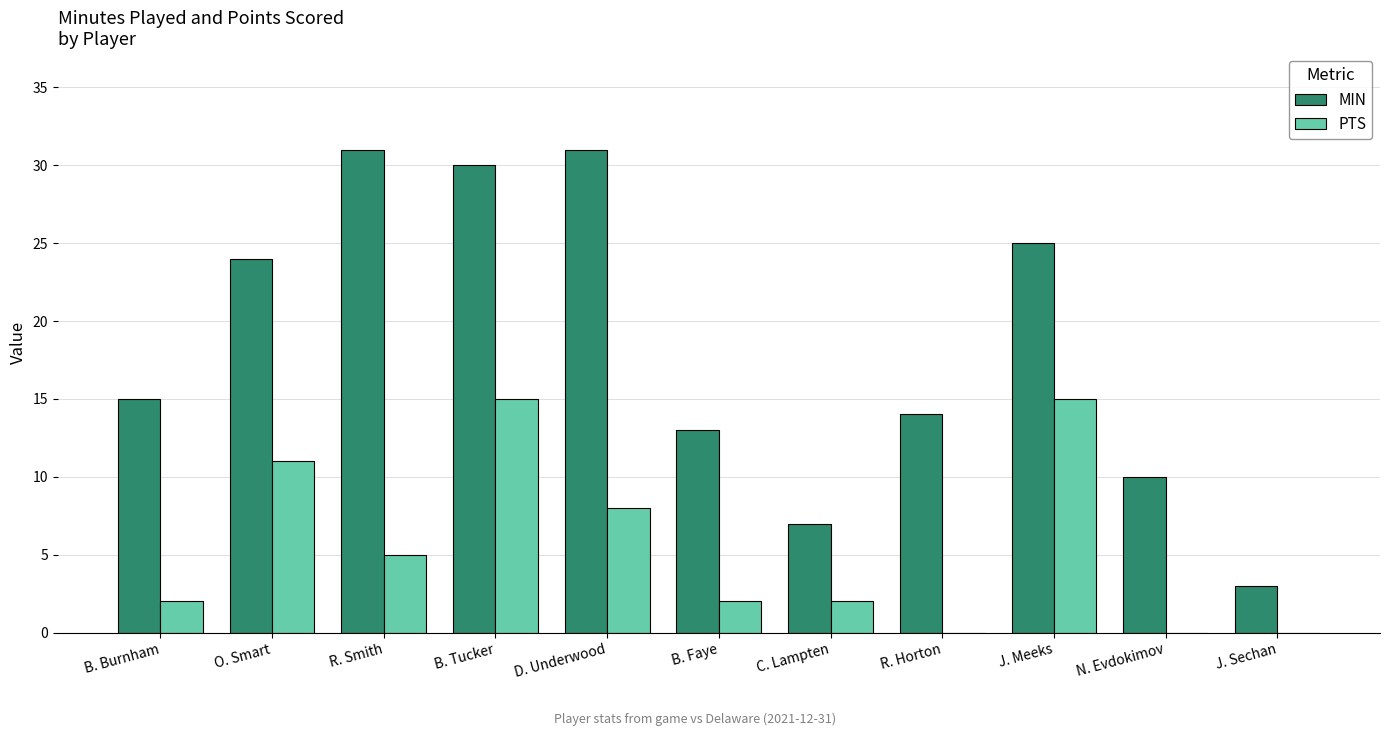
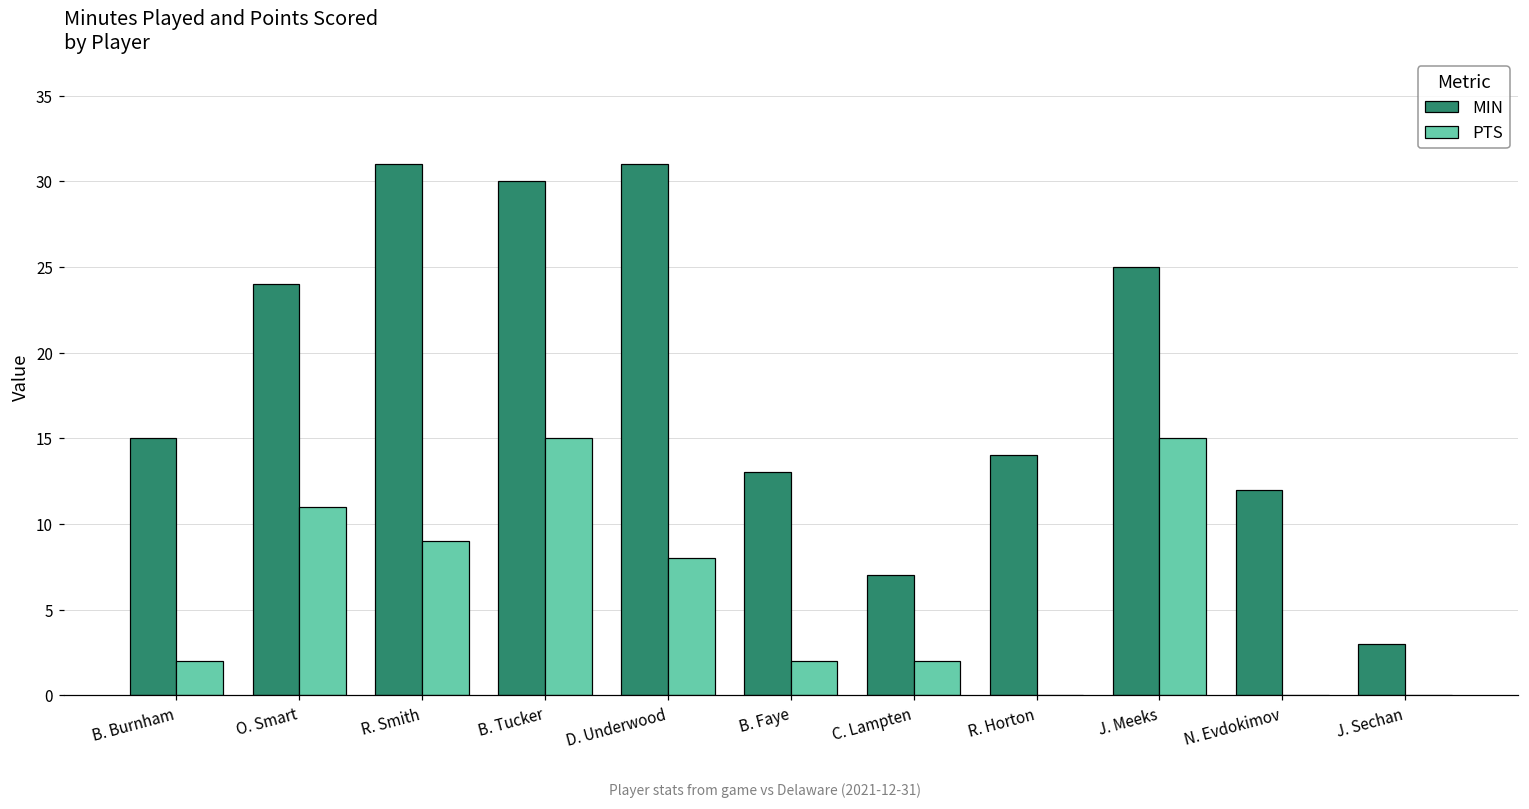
PTS, R. Smith: 5 -> 9
MIN, N. Evdokimov: 10 -> 12
